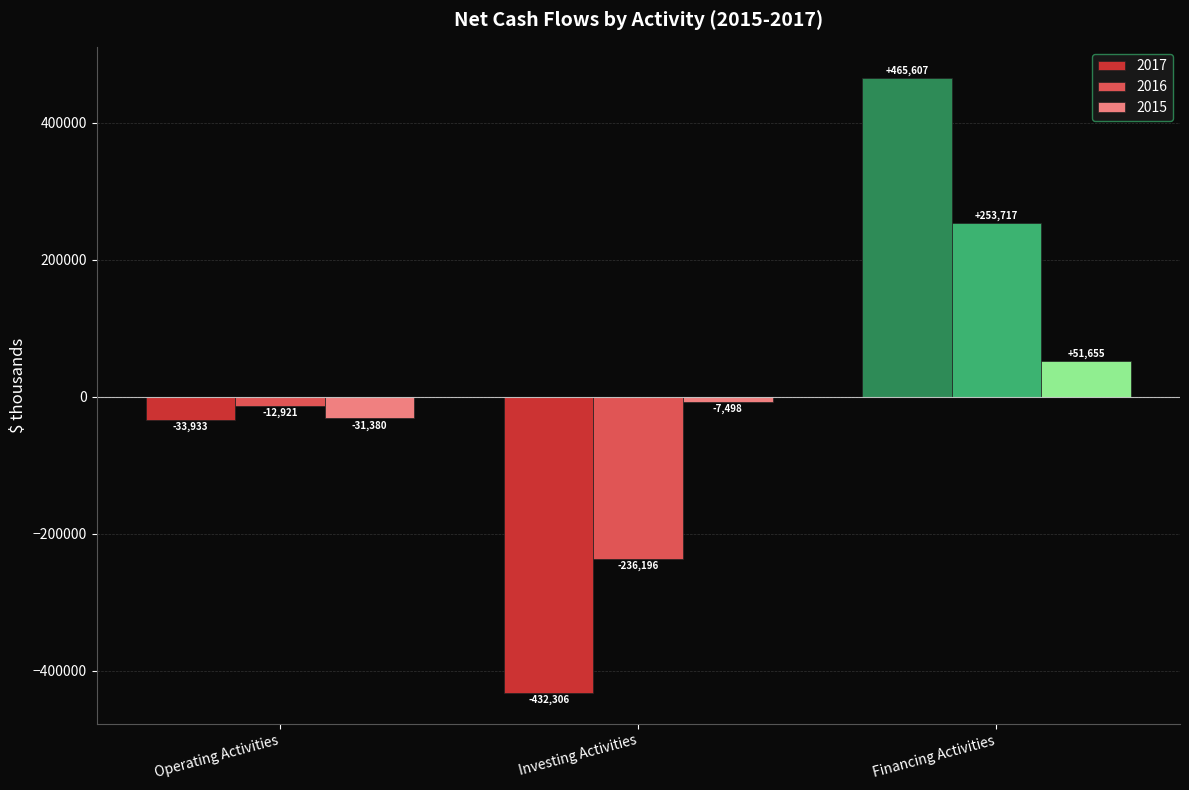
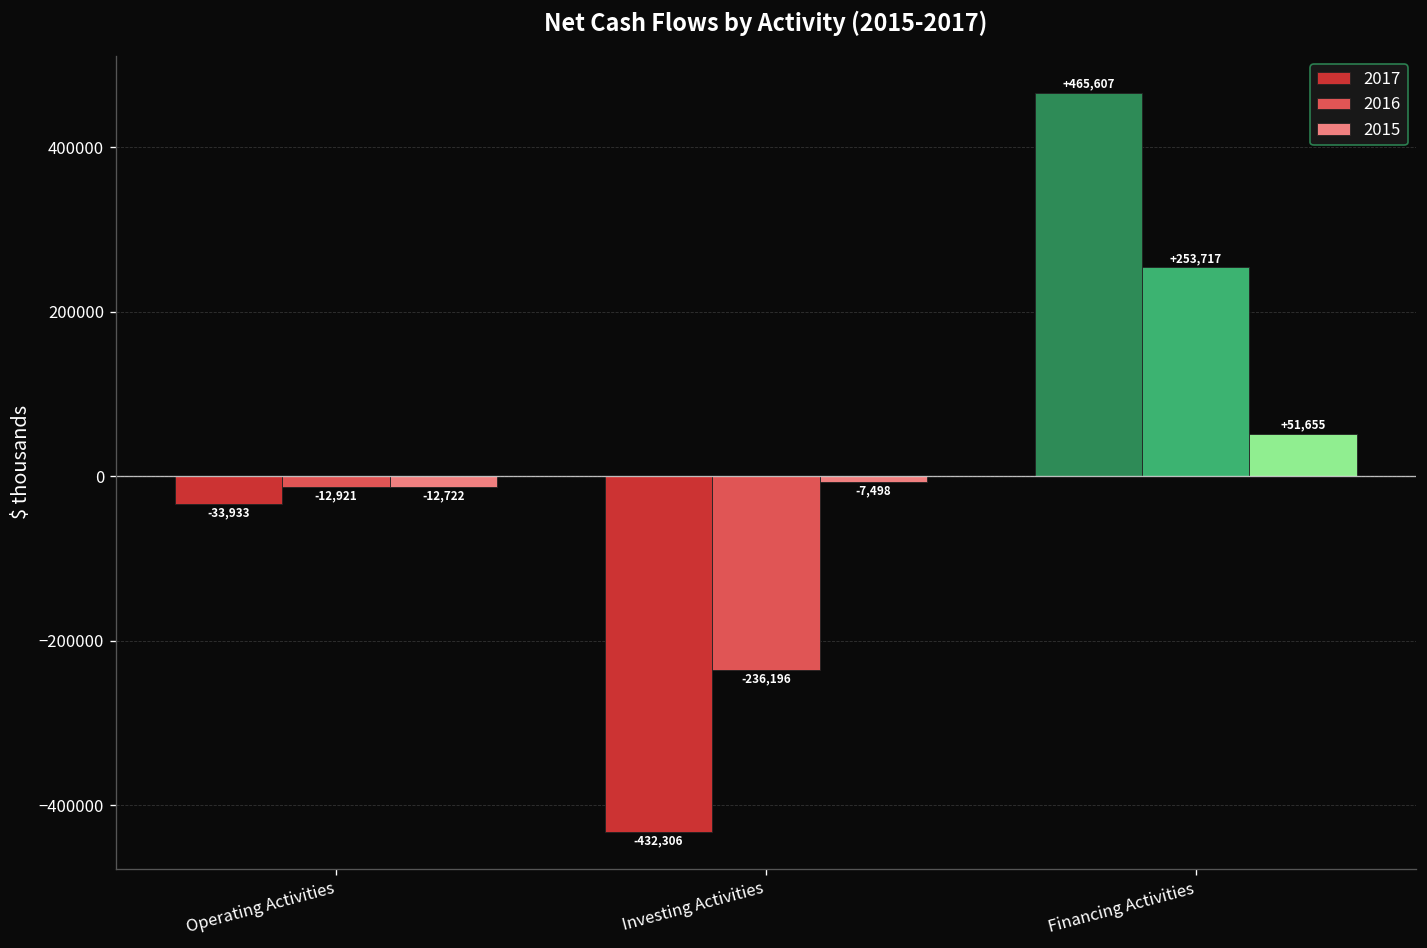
2015, Operating Activities: -31,380 -> -12,722
